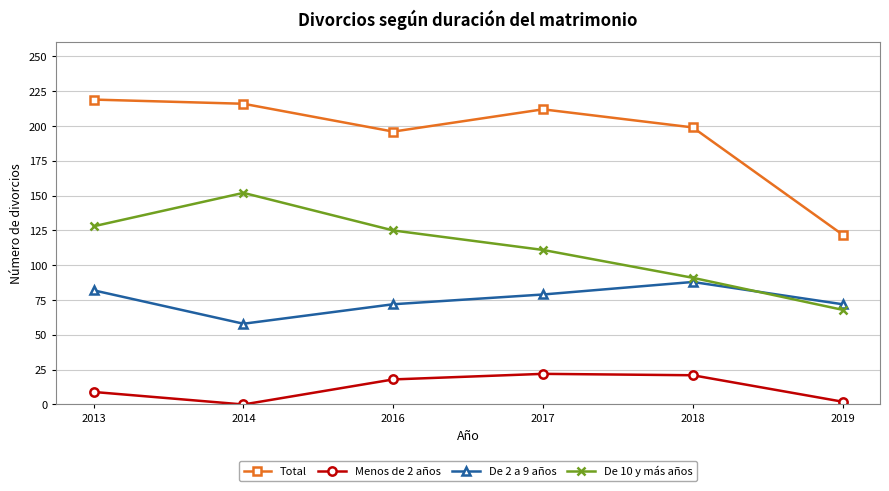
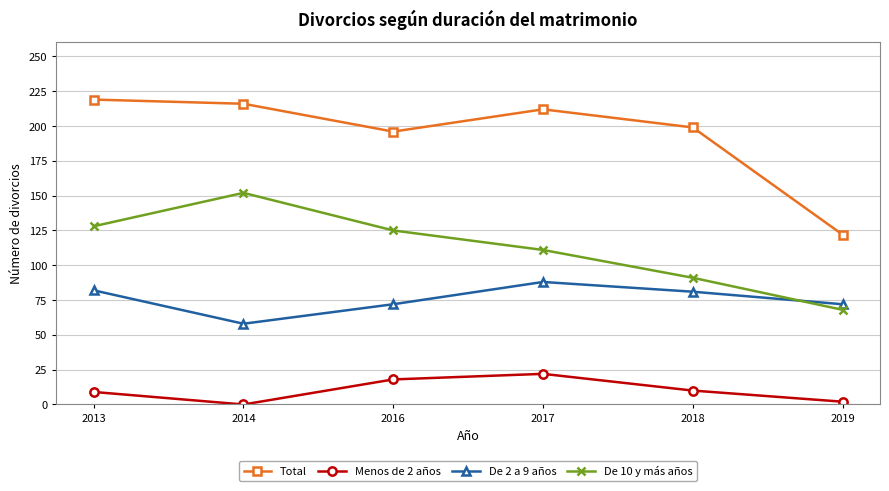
De 2 a 9 años, 2017: 79 -> 88
Menos de 2 años, 2018: 21 -> 10
De 2 a 9 años, 2018: 88 -> 81
